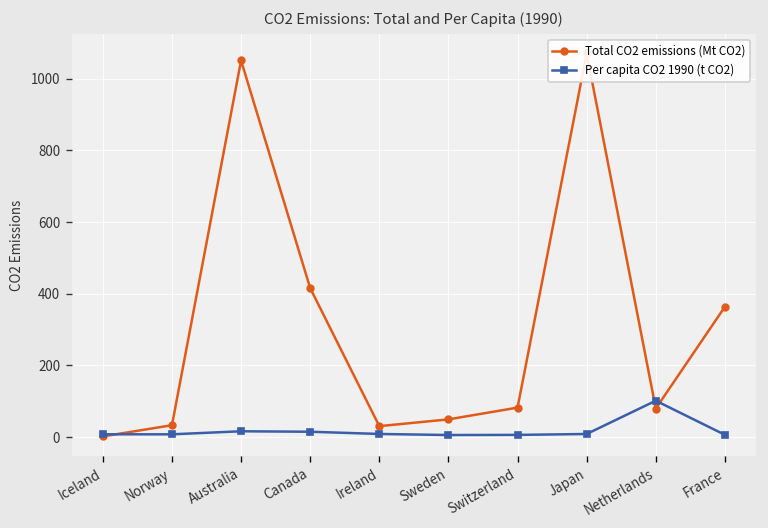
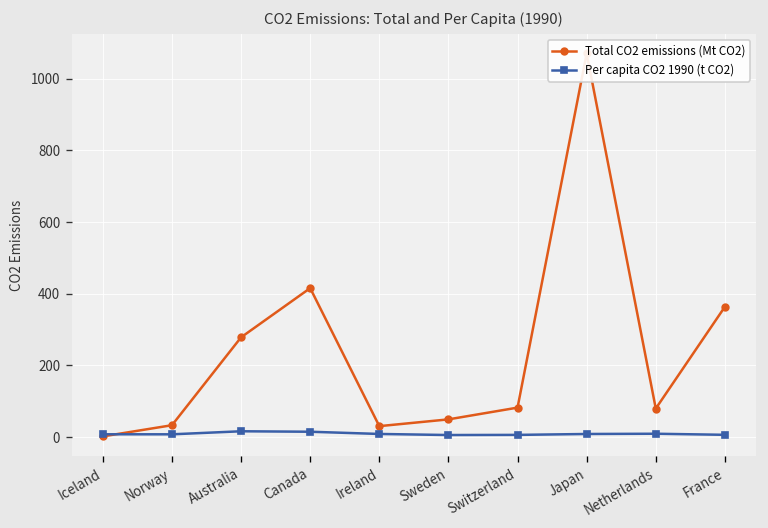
Total CO2 emissions (Mt CO2), Australia: 1050 -> 280
Per capita CO2 1990 (t CO2), Netherlands: 100 -> 10
